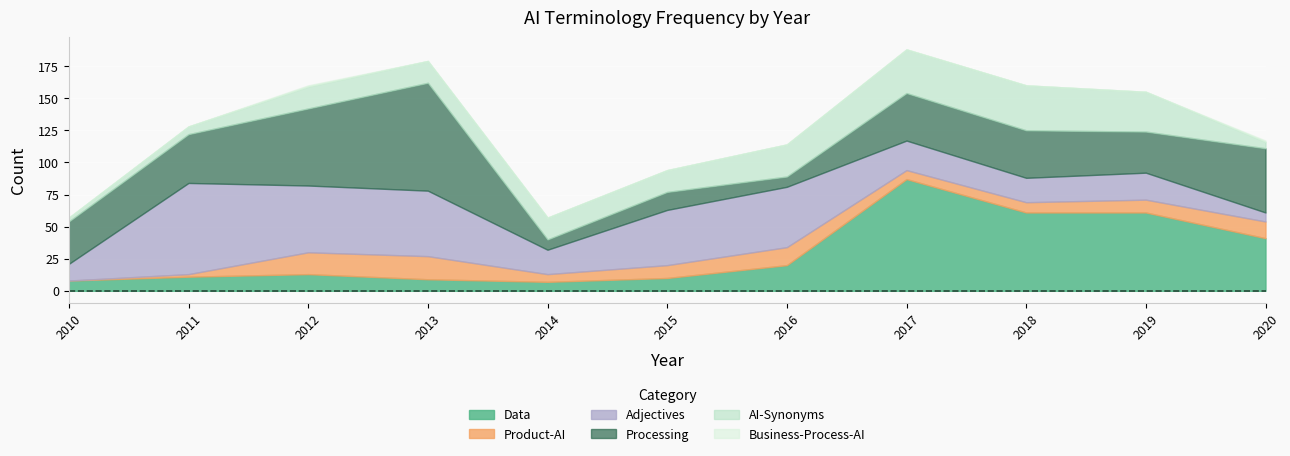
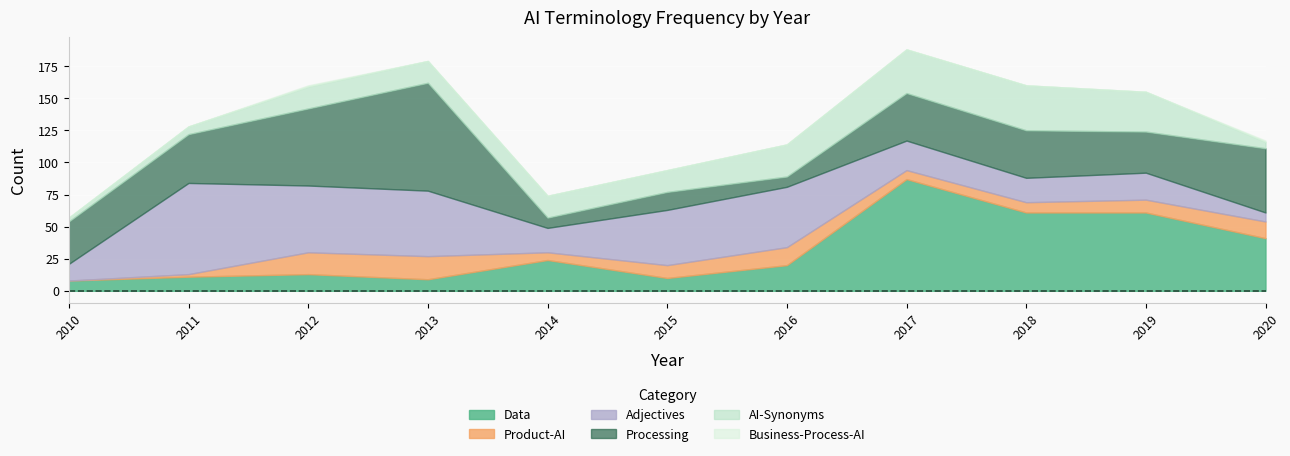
Data, 2014: 7 -> 24
